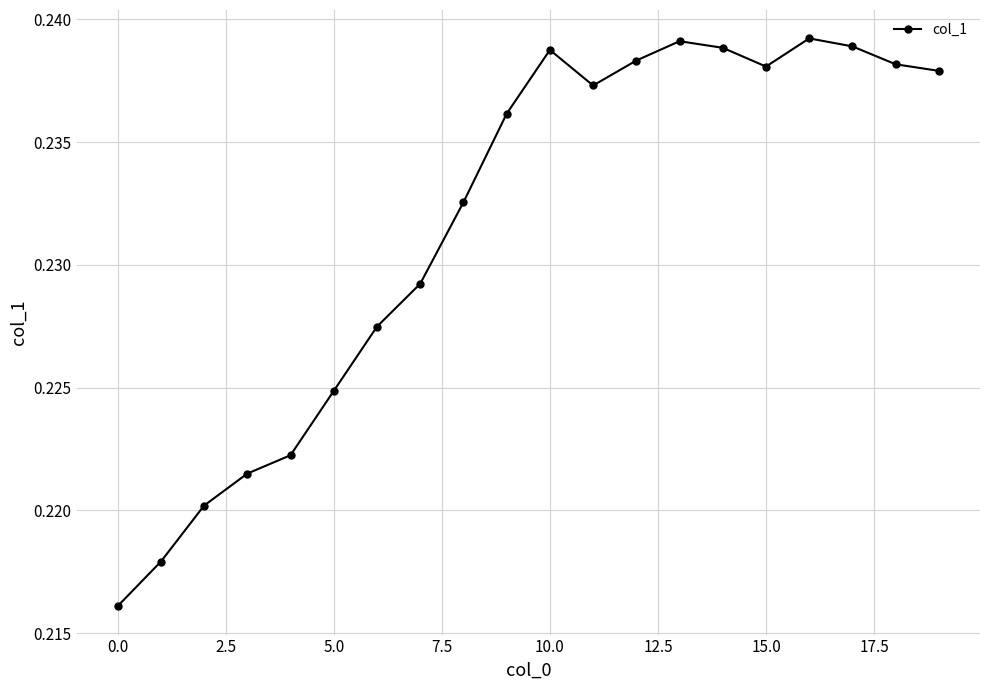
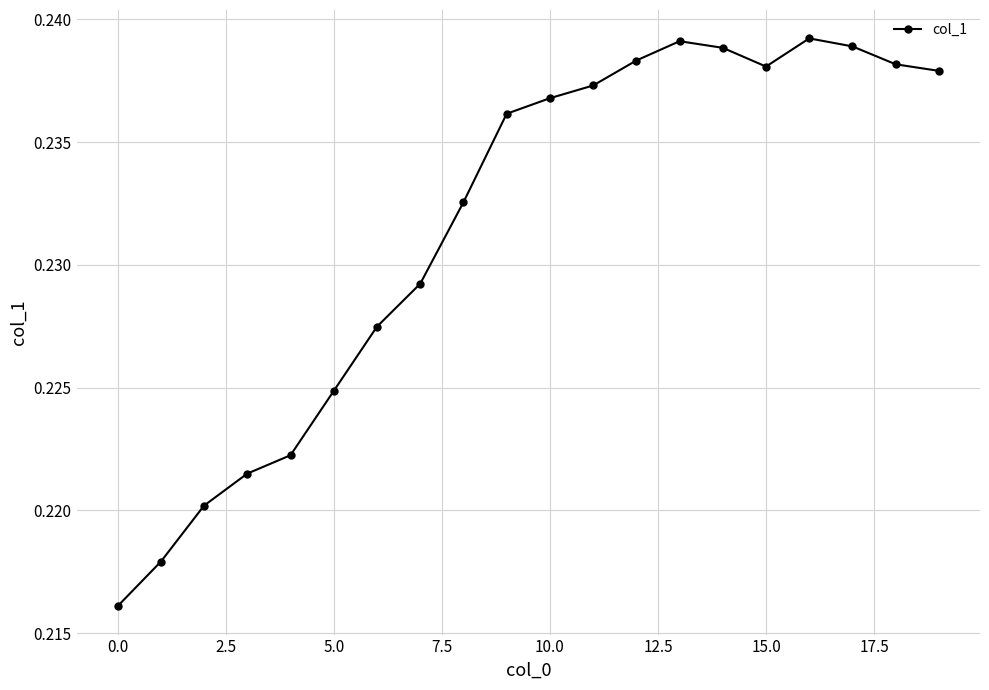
10.0: 0.2388 -> 0.2368
